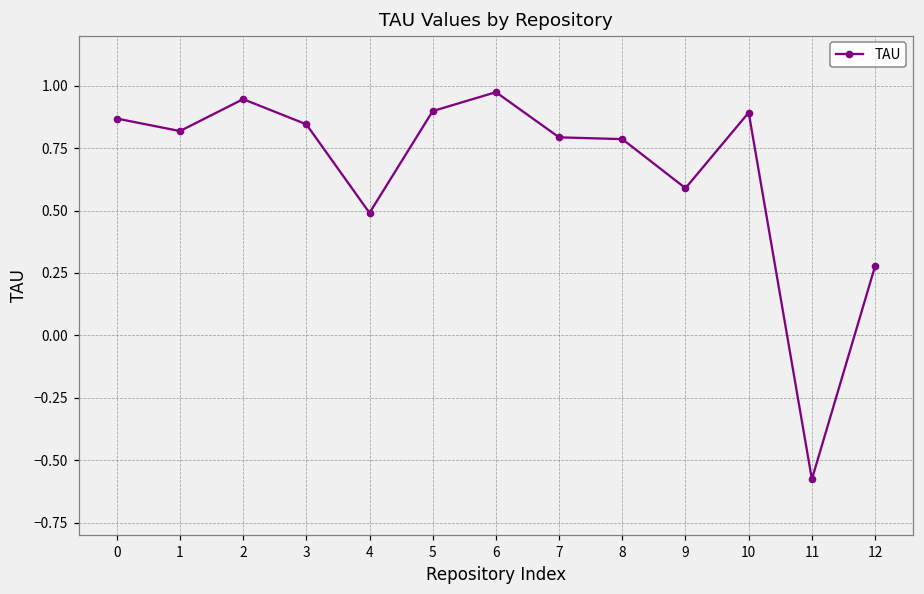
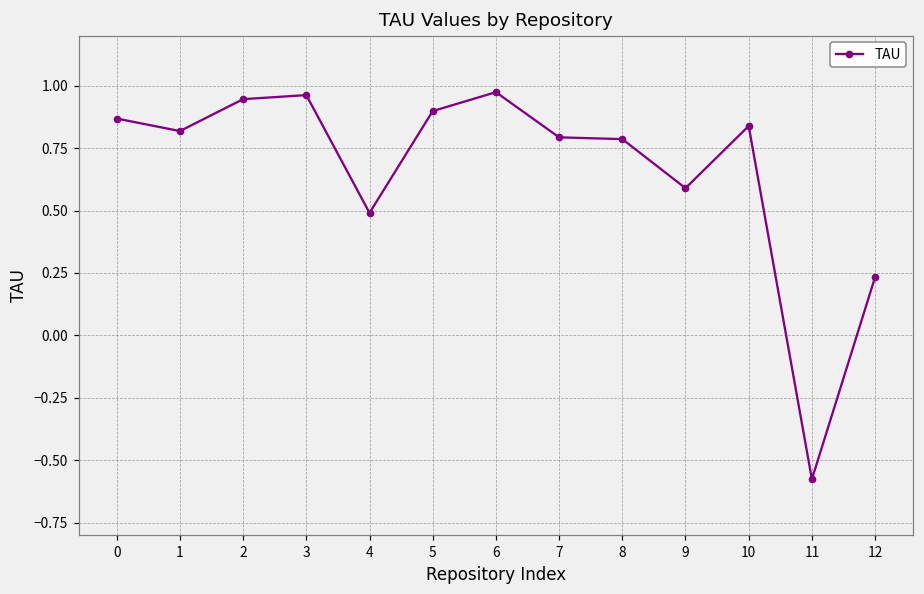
3: 0.84 -> 0.96
10: 0.89 -> 0.84
12: 0.28 -> 0.23
